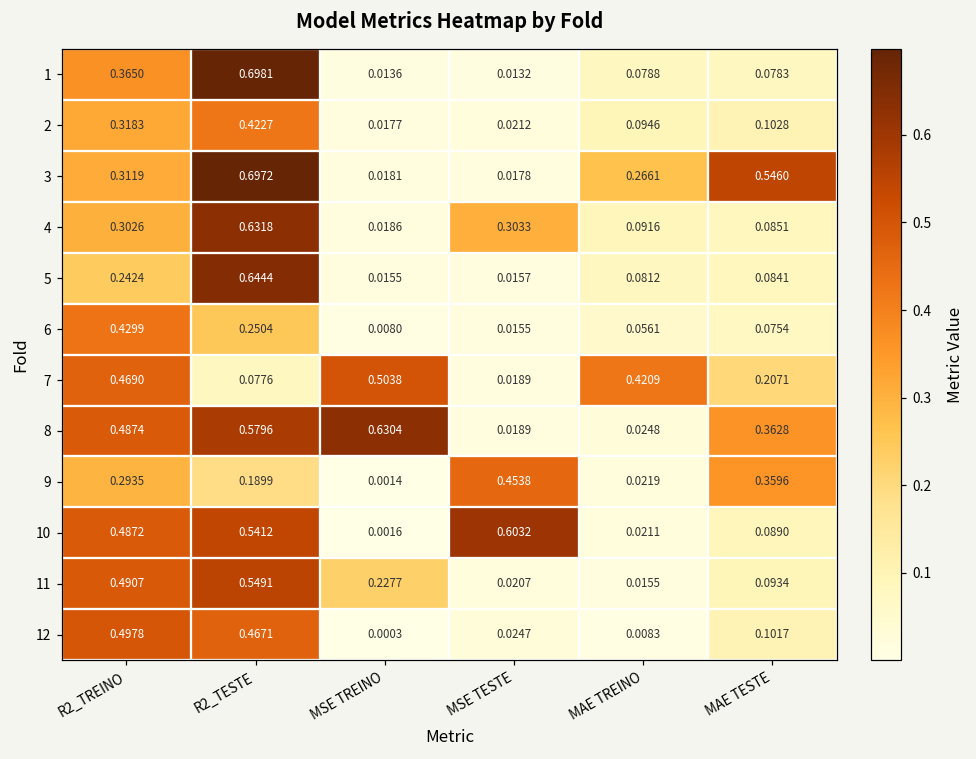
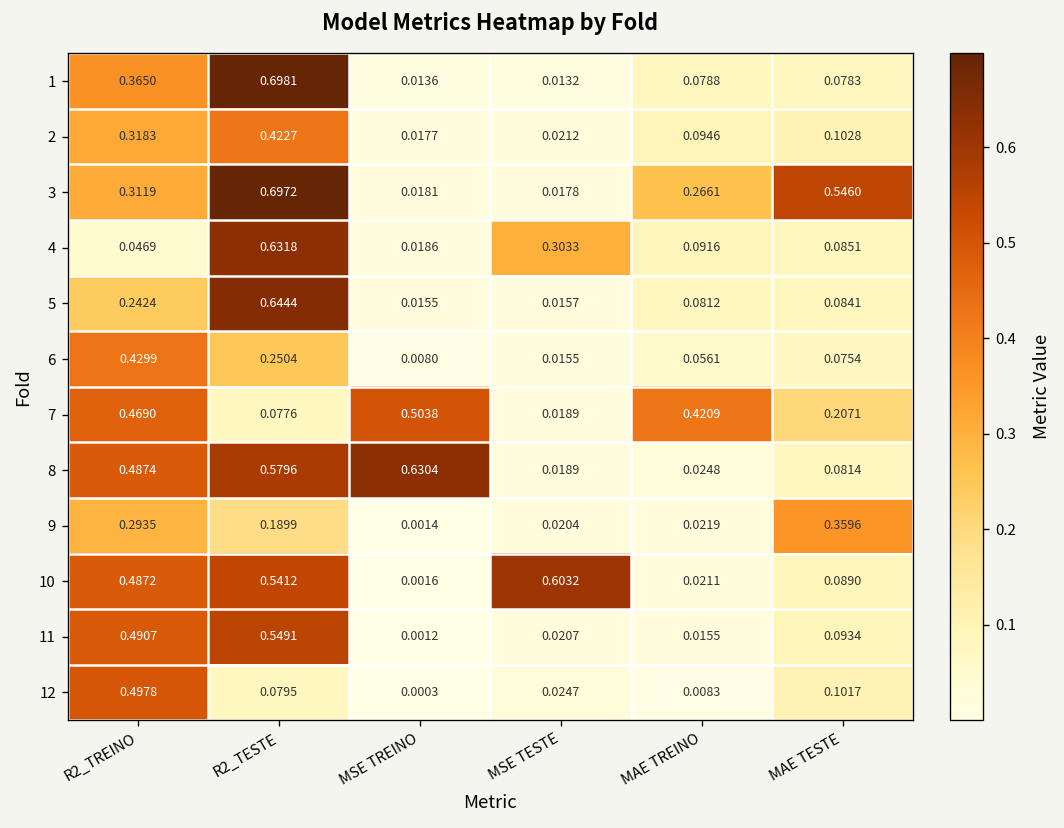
4, R2_TREINO: 0.3026 -> 0.0469
8, MAE TESTE: 0.3628 -> 0.0814
9, MSE TESTE: 0.4538 -> 0.0204
11, MSE TREINO: 0.2277 -> 0.0012
12, R2_TESTE: 0.4671 -> 0.0795
